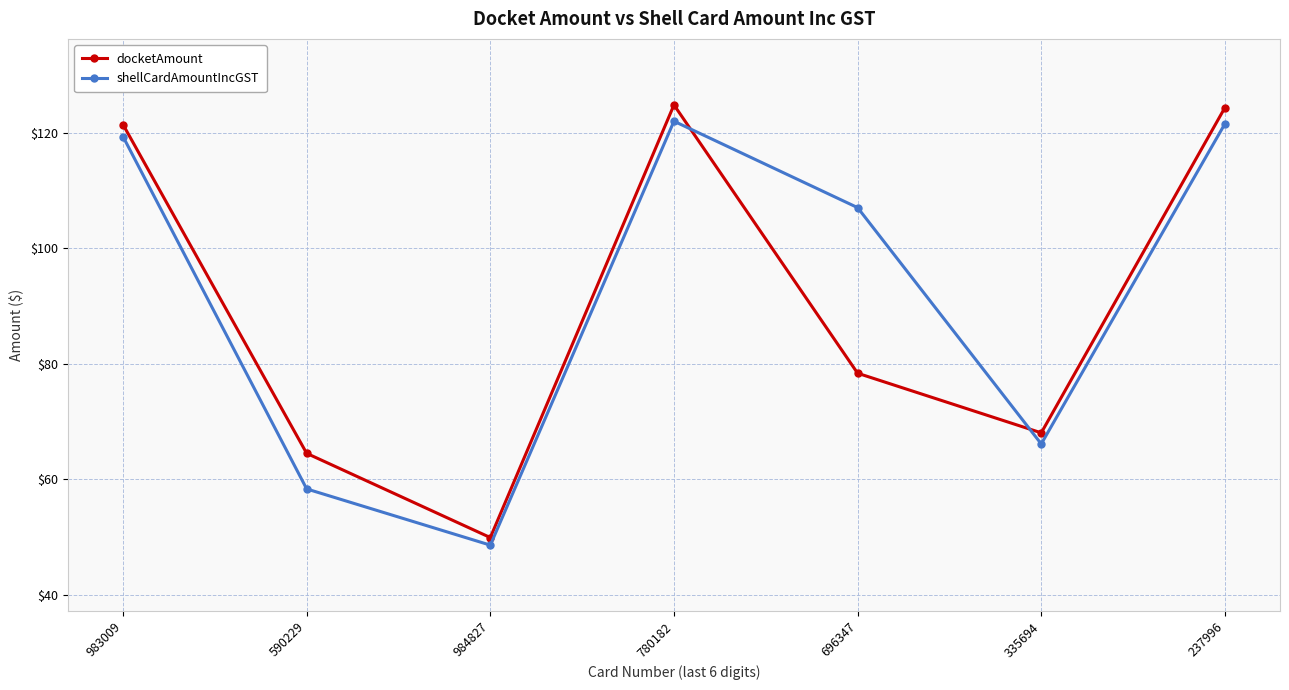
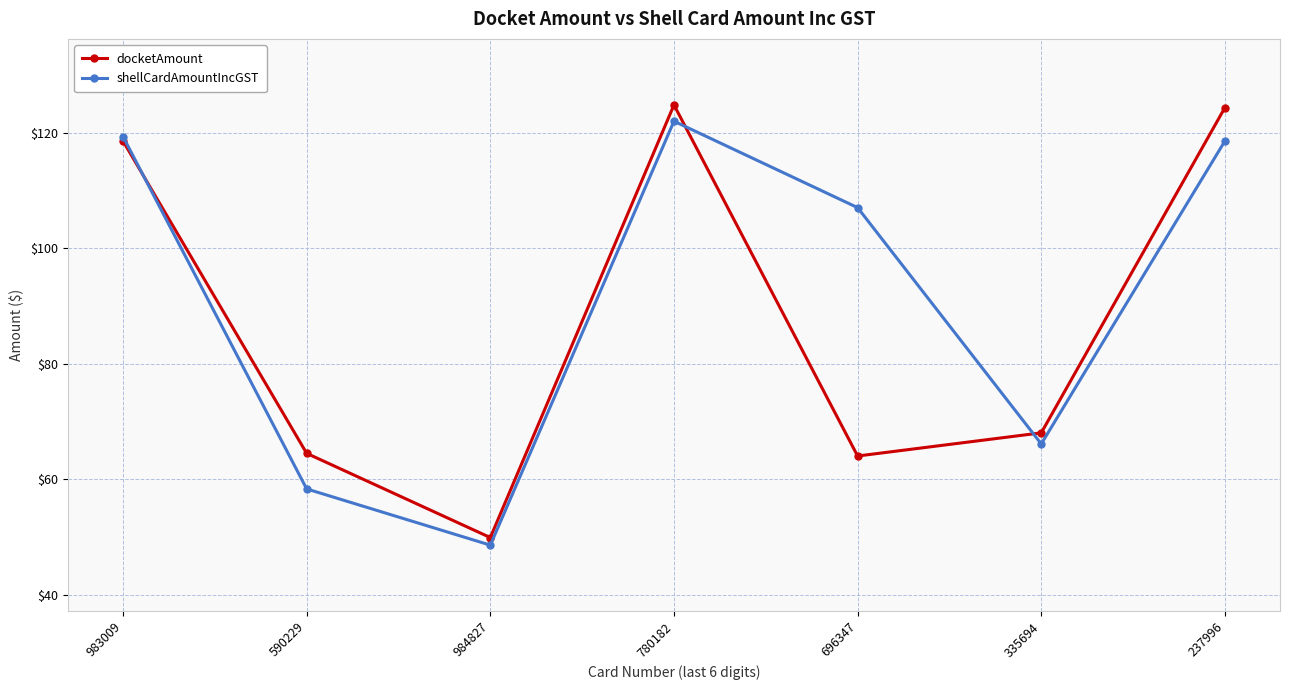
docketAmount, 983009: $121 -> $119
docketAmount, 696347: $78 -> $64
shellCardAmountIncGST, 237996: $122 -> $119
